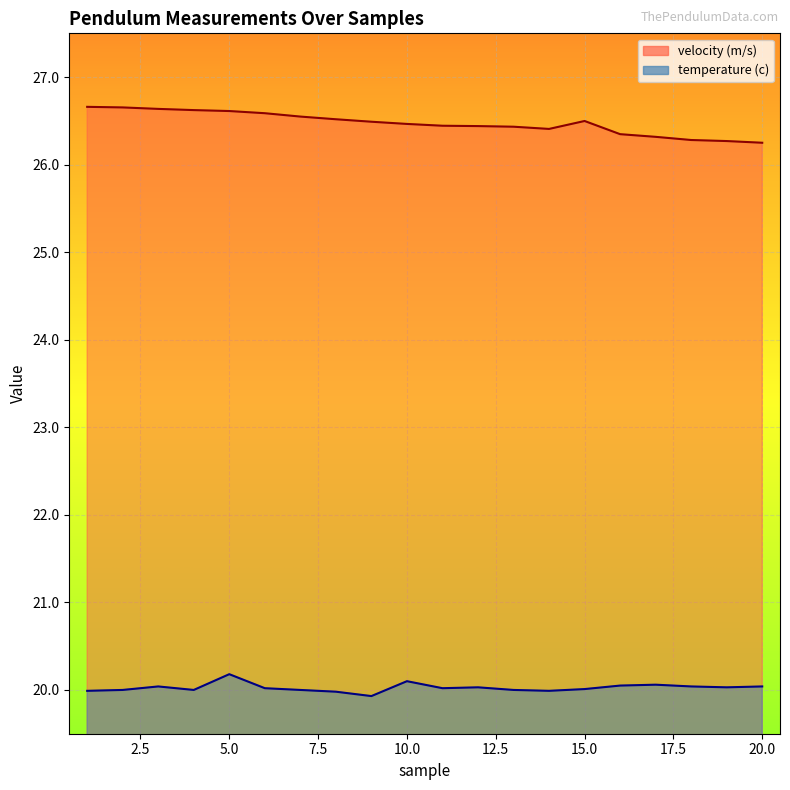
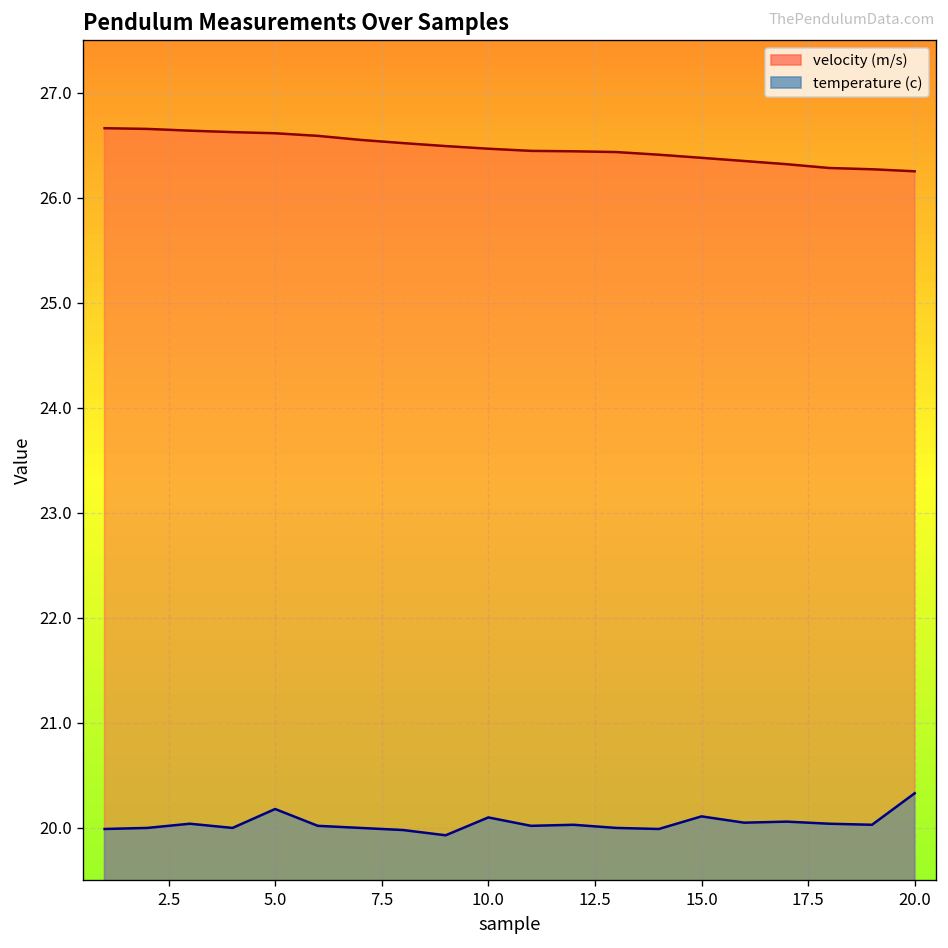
velocity (m/s), 15.0: 26.5 -> 26.4
temperature (c), 15.0: 20.0 -> 20.1
temperature (c), 20.0: 20.0 -> 20.3
